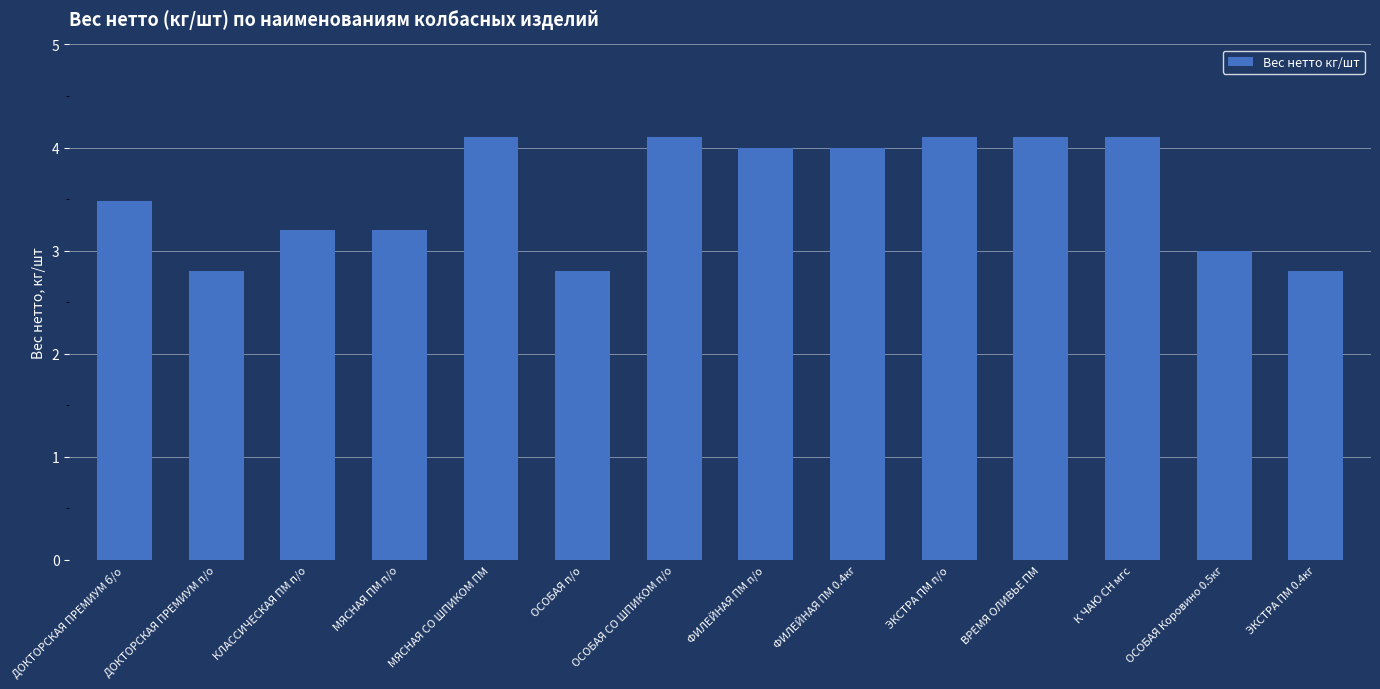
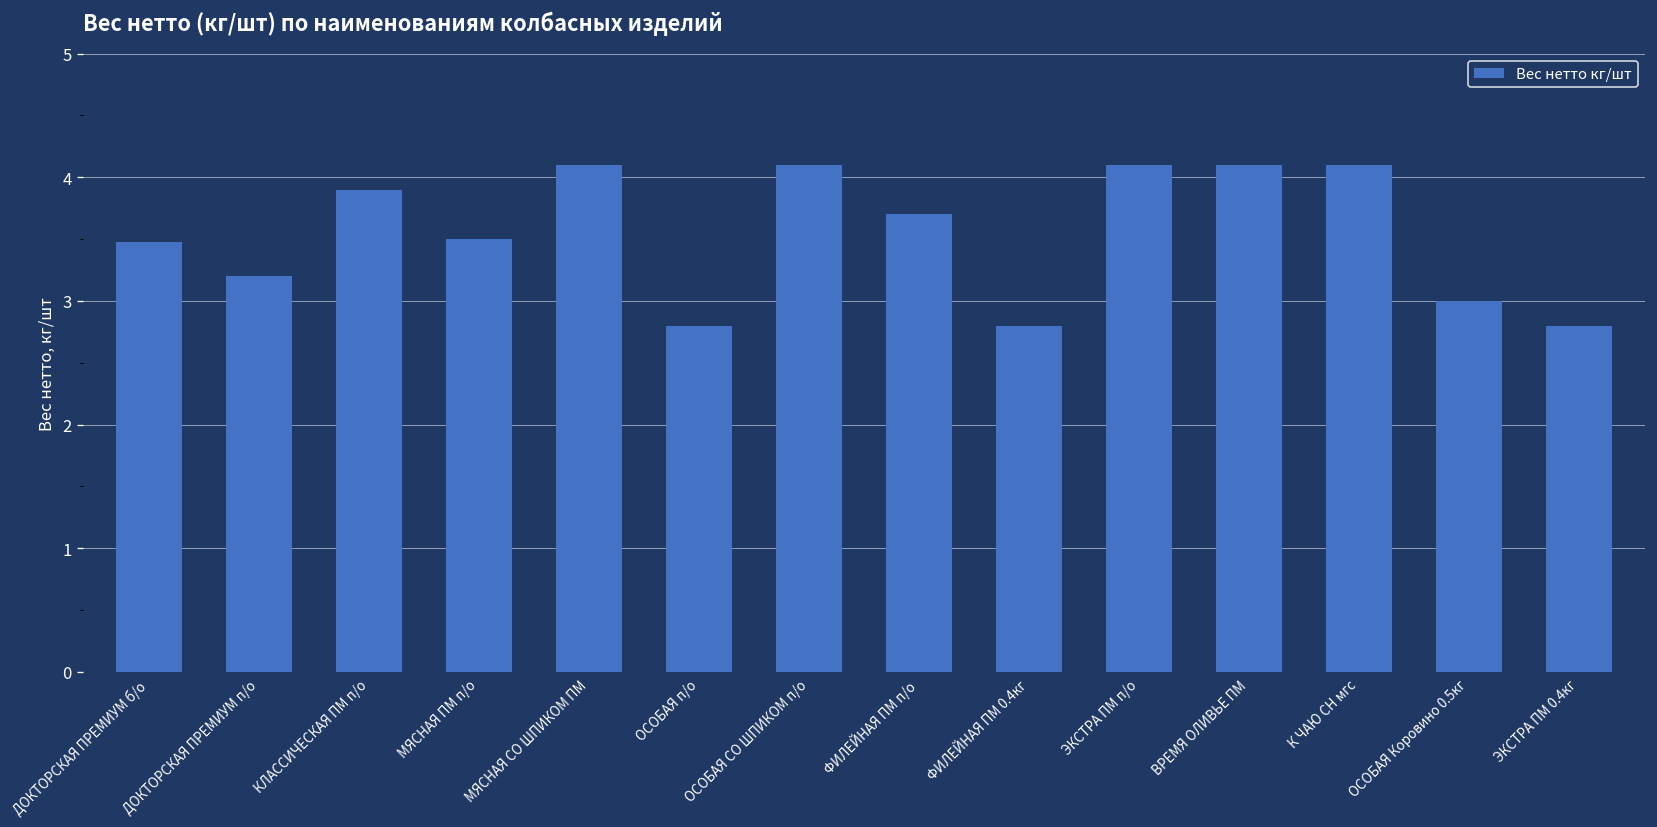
ДОКТОРСКАЯ ПРЕМИУМ п/о: 2.8 -> 3.2
КЛАССИЧЕСКАЯ ПМ п/о: 3.2 -> 3.9
МЯСНАЯ ПМ п/о: 3.2 -> 3.5
ФИЛЕЙНАЯ ПМ п/о: 4.0 -> 3.7
ФИЛЕЙНАЯ ПМ 0.4кг: 4.0 -> 2.8
